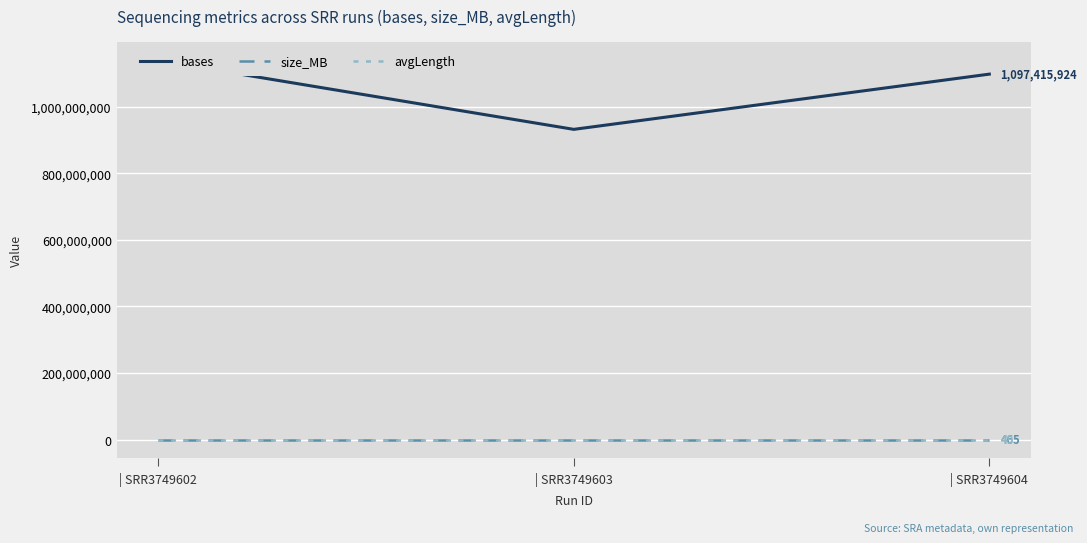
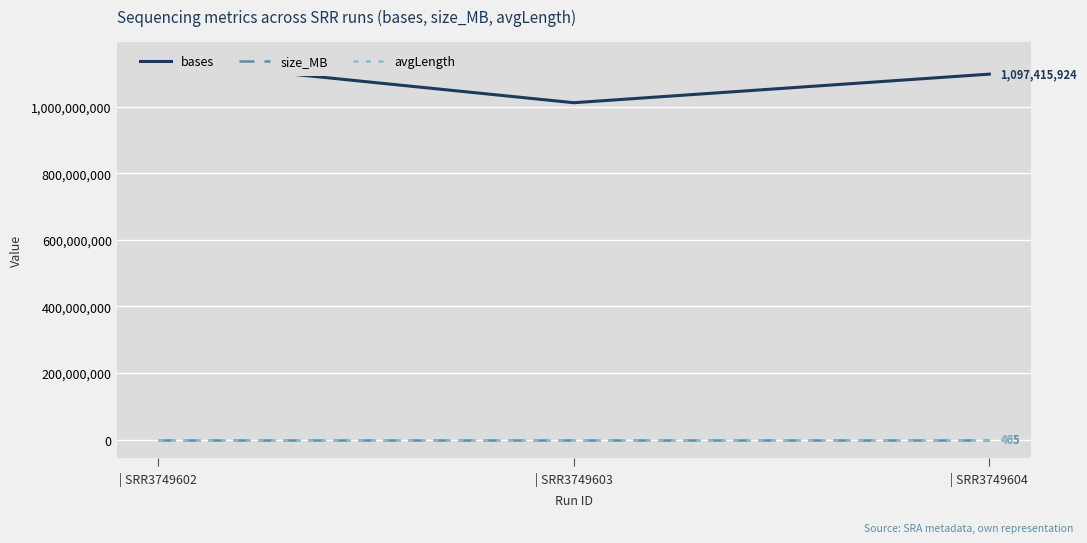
bases, | SRR3749603: 930,000,000 -> 1,010,000,000
